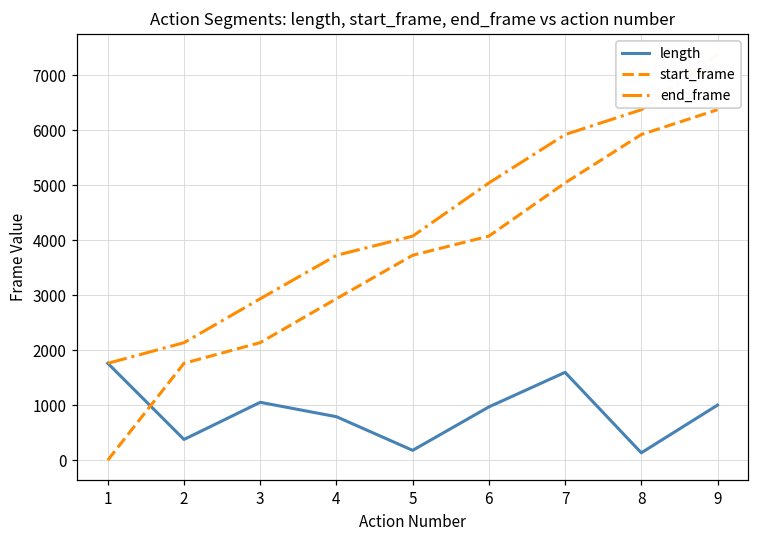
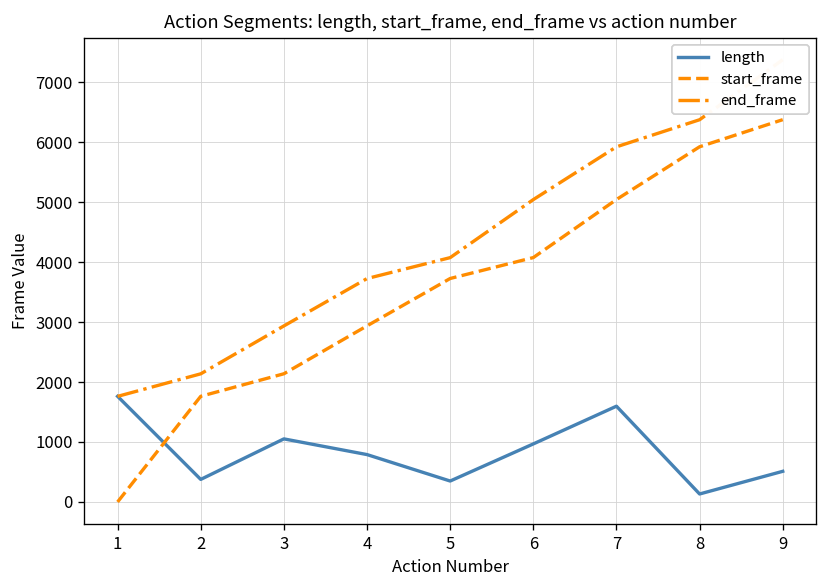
length, 5: 200 -> 300
length, 9: 1000 -> 500
